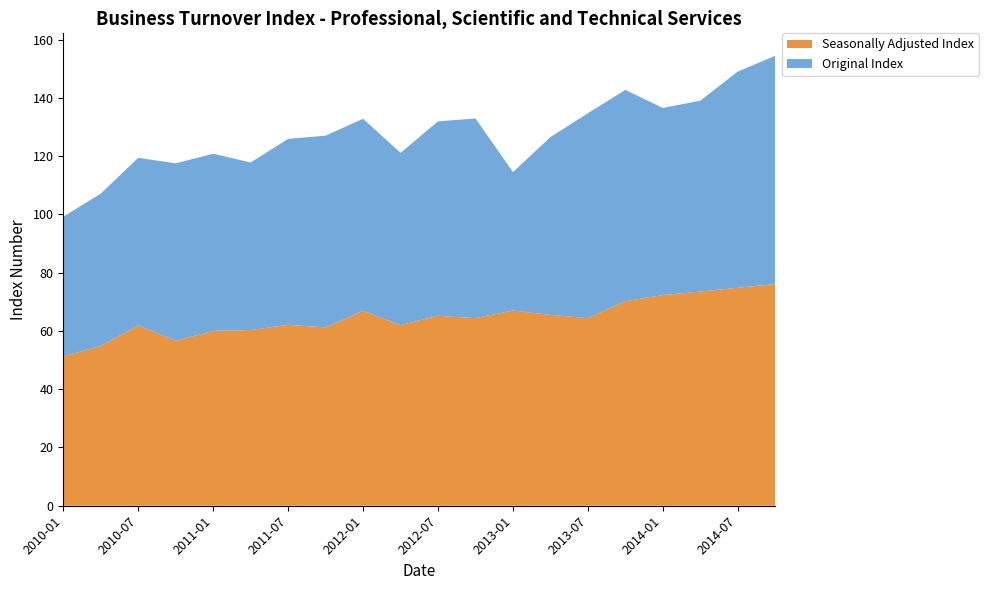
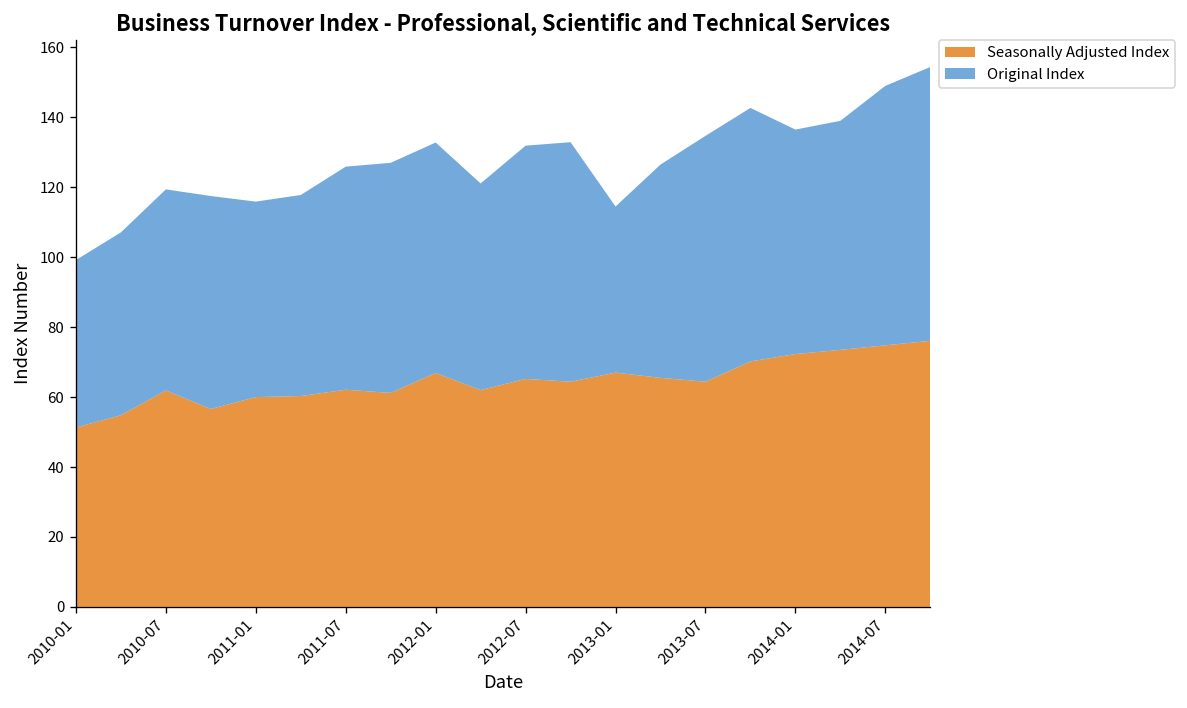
Original Index, 2011-01: 61 -> 56
